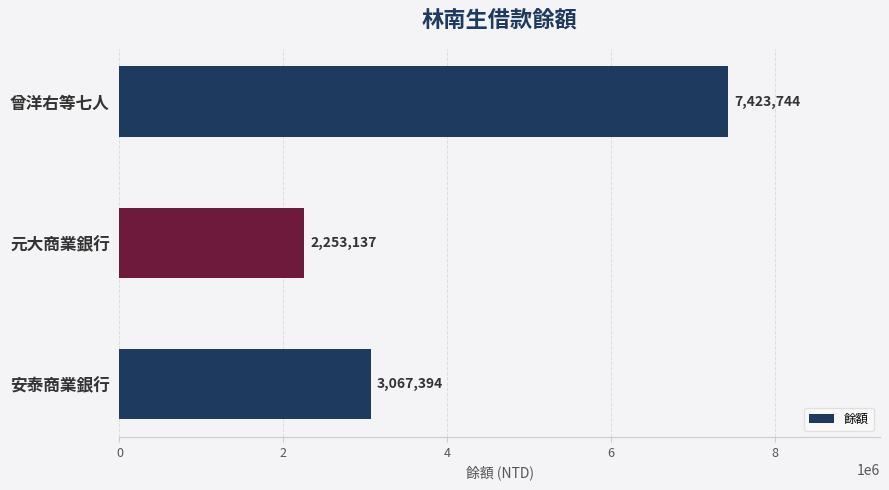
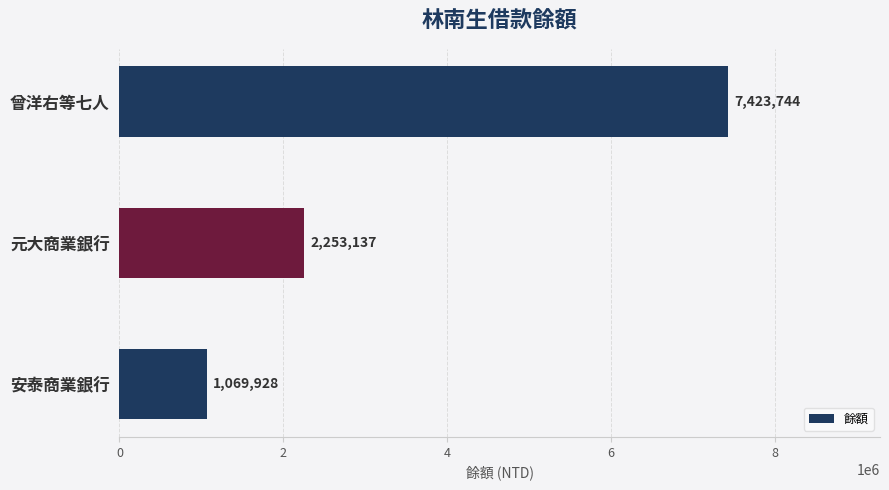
安泰商業銀行: 3,067,394 -> 1,069,928
